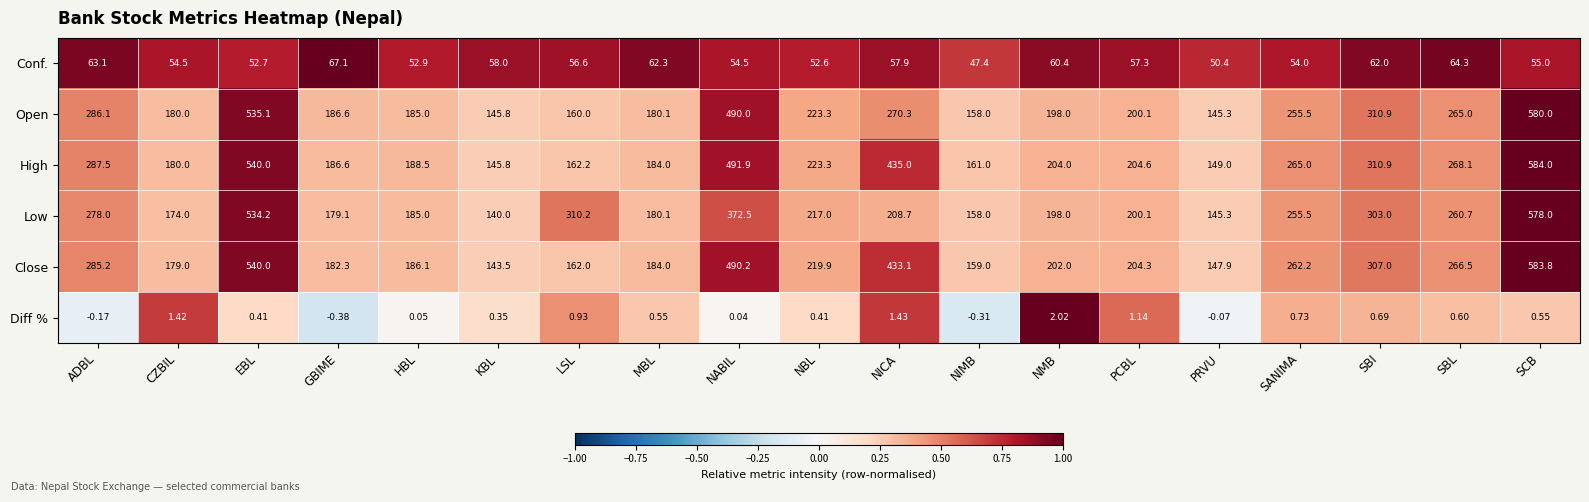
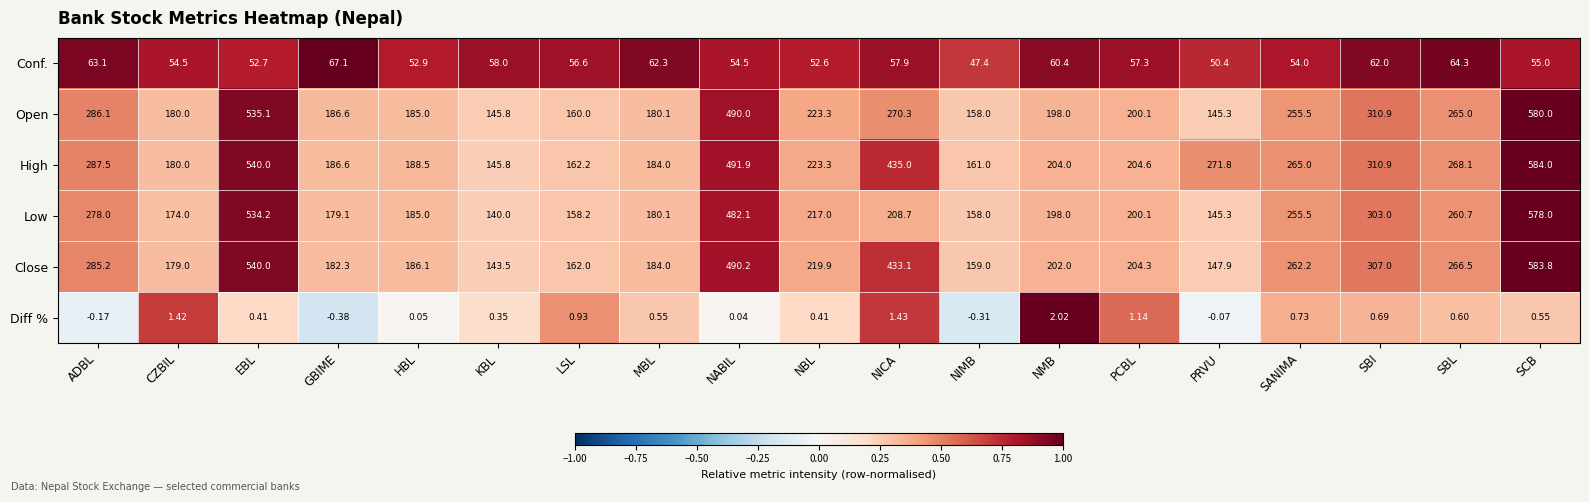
High, PRVU: 149.0 -> 271.8
Low, LSL: 310.2 -> 158.2
Low, NABIL: 372.5 -> 482.1
